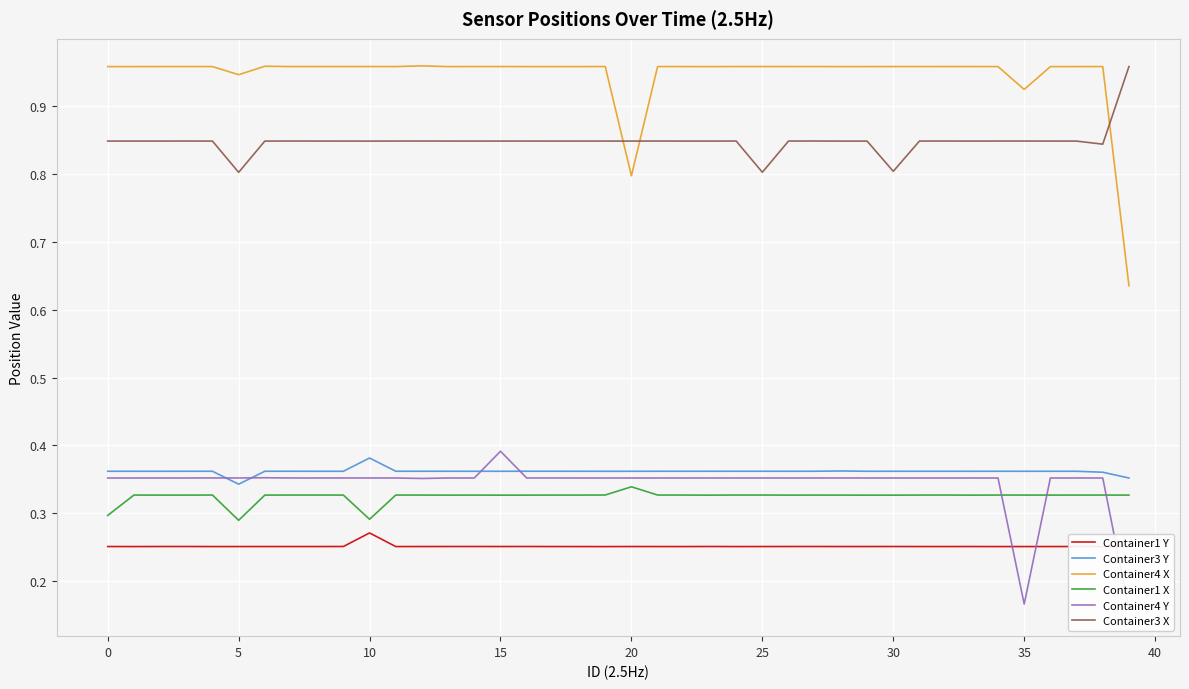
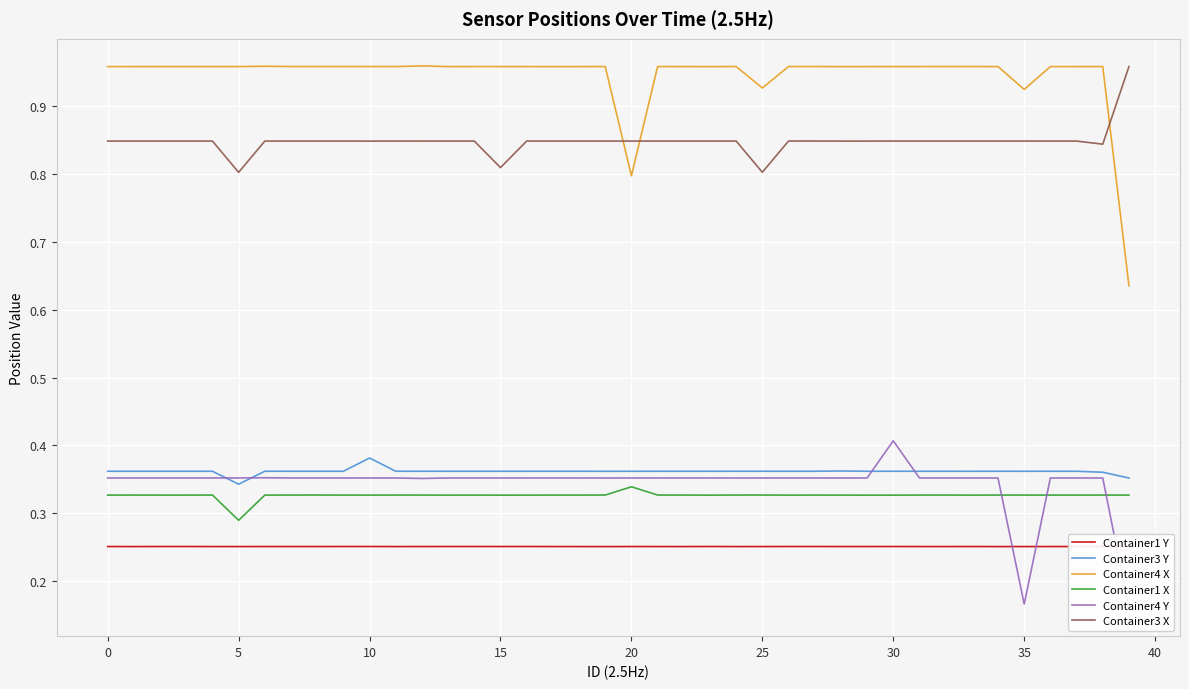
Container1 X, 0: 0.30 -> 0.33
Container4 X, 5: 0.95 -> 0.96
Container1 Y, 10: 0.27 -> 0.25
Container1 X, 10: 0.29 -> 0.33
Container4 Y, 15: 0.39 -> 0.35
Container3 X, 15: 0.85 -> 0.81
Container4 X, 25: 0.96 -> 0.93
Container4 Y, 30: 0.35 -> 0.41
Container3 X, 30: 0.80 -> 0.85
